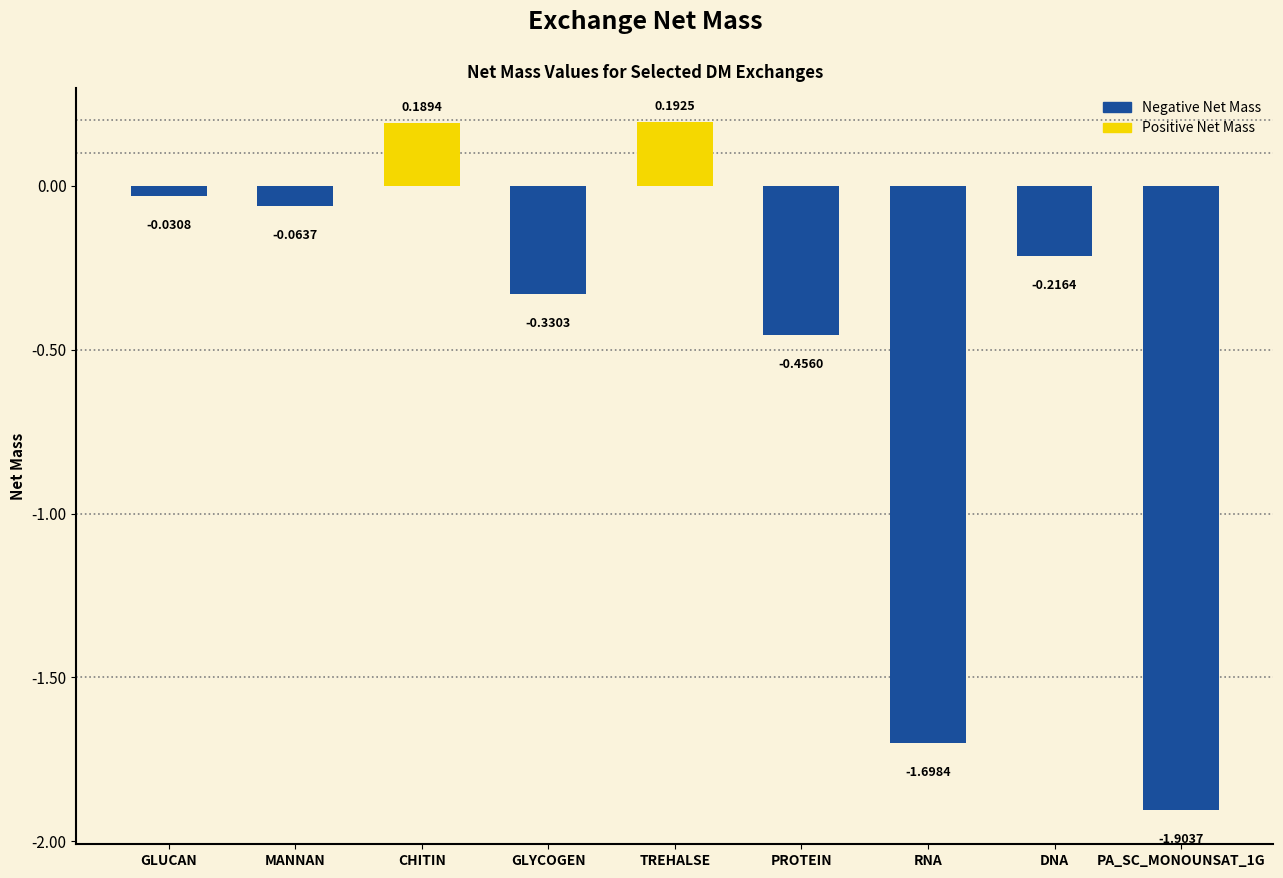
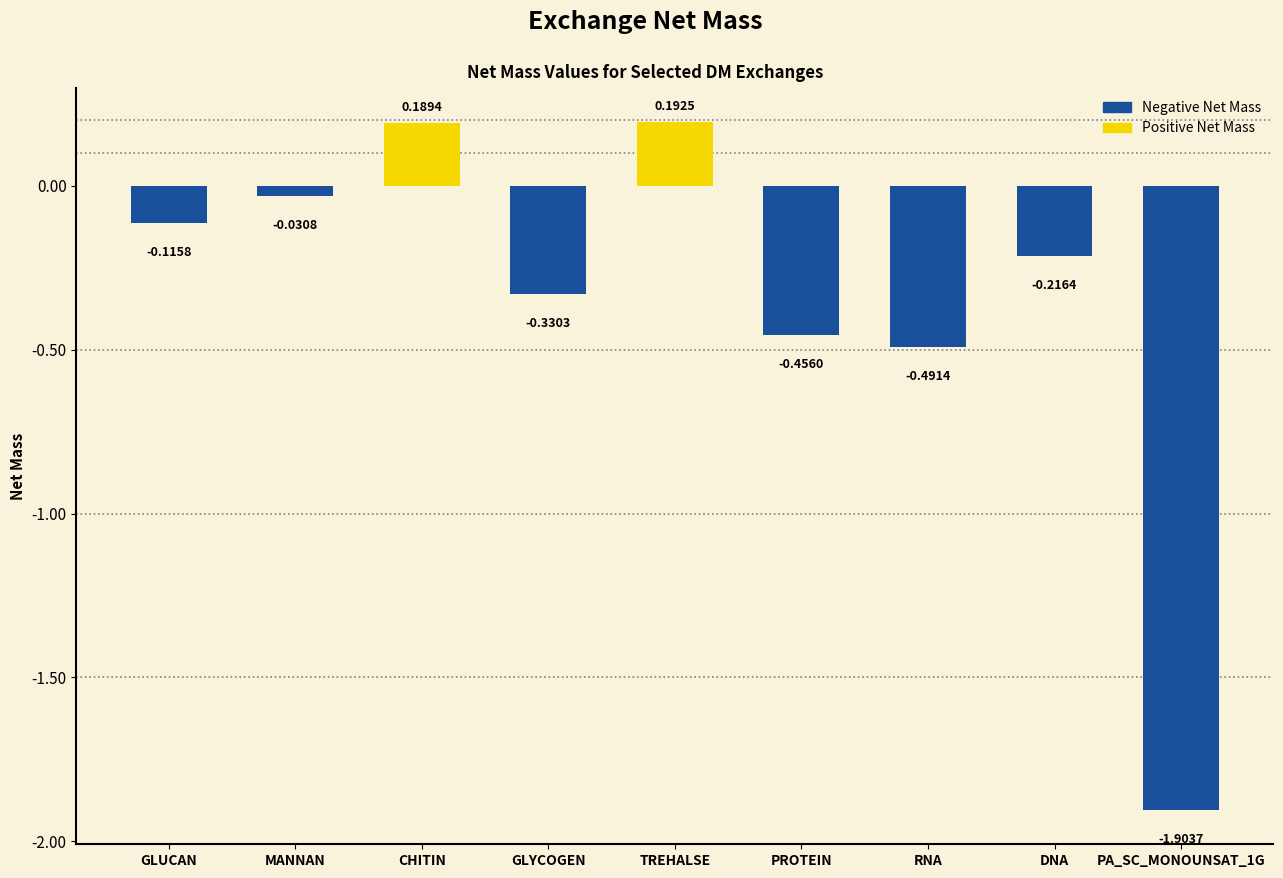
GLUCAN: -0.0308 -> -0.1158
MANNAN: -0.0637 -> -0.0308
RNA: -1.6984 -> -0.4914
